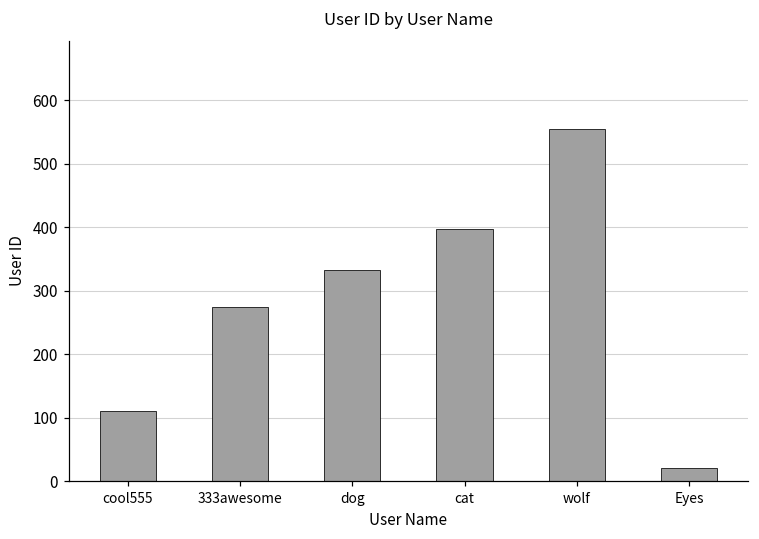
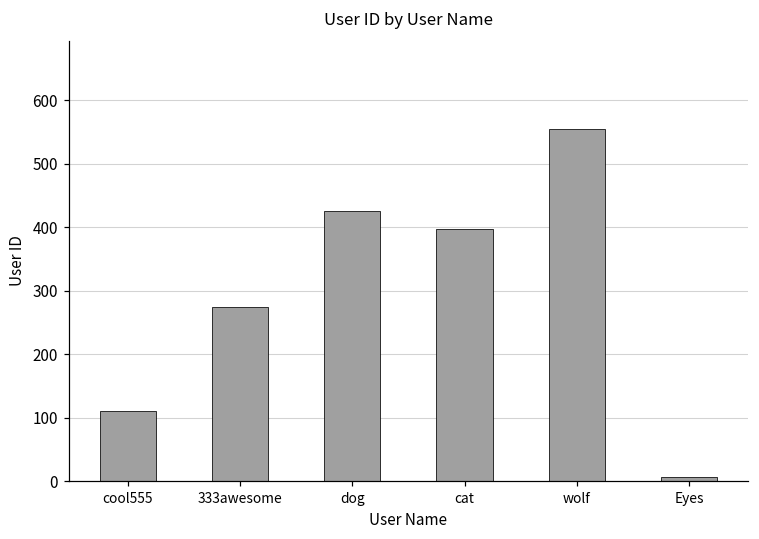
dog: 330 -> 430
Eyes: 20 -> 10
